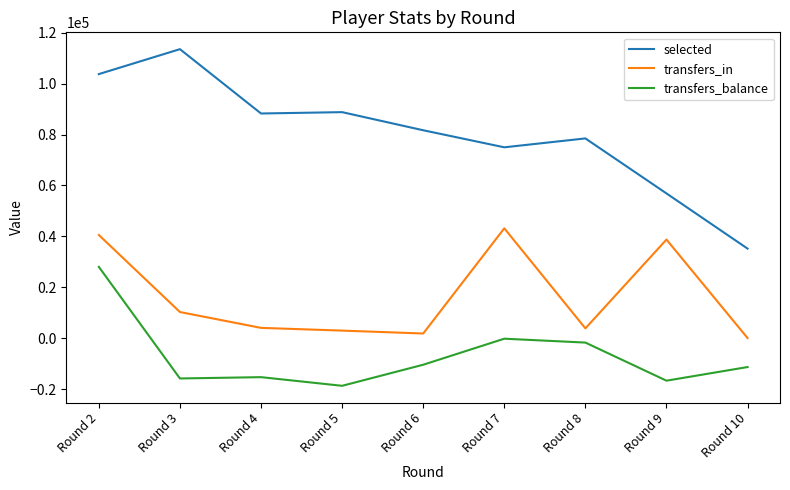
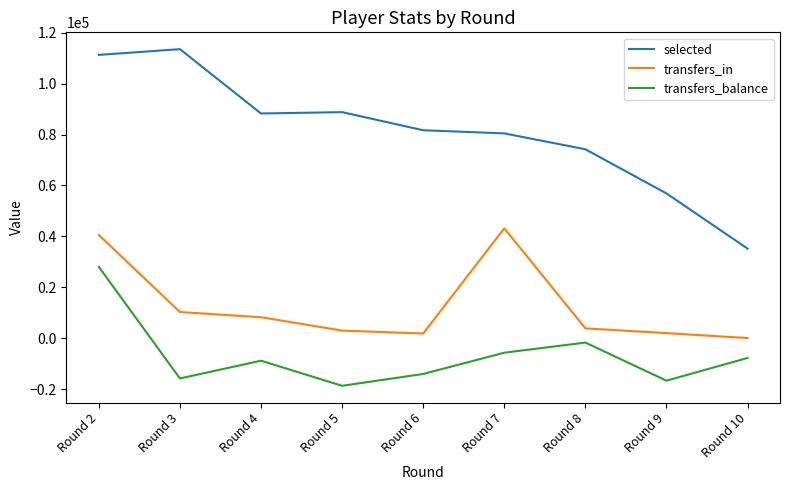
selected, Round 2: 104000 -> 111000
transfers_in, Round 4: 4000 -> 8000
transfers_balance, Round 4: -15000 -> -9000
transfers_balance, Round 6: -10000 -> -14000
selected, Round 7: 75000 -> 80000
transfers_balance, Round 7: 0 -> -6000
selected, Round 8: 78000 -> 74000
transfers_in, Round 9: 39000 -> 2000
transfers_balance, Round 10: -11000 -> -8000
